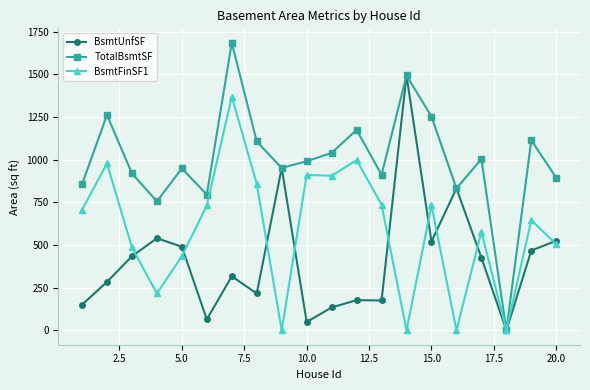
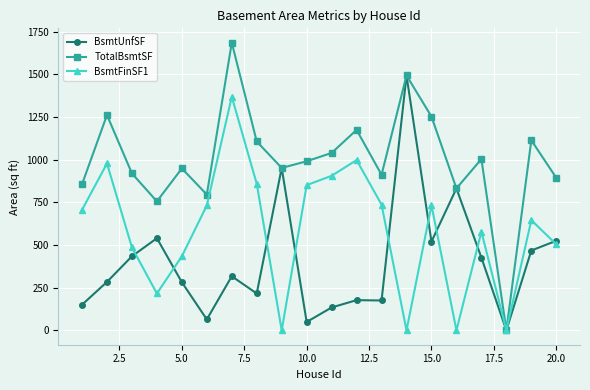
BsmtUnfSF, 5.0: 490 -> 280
BsmtFinSF1, 10.0: 910 -> 850
